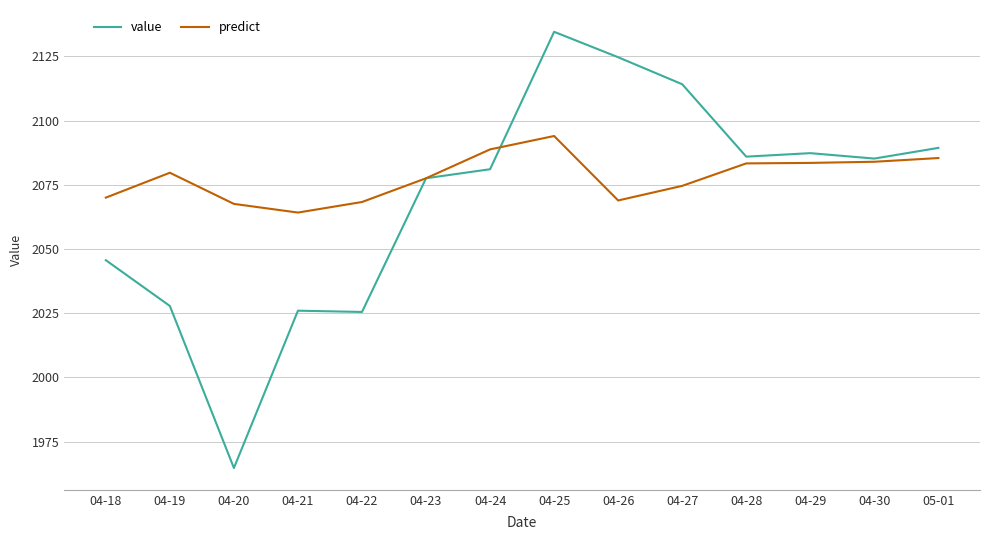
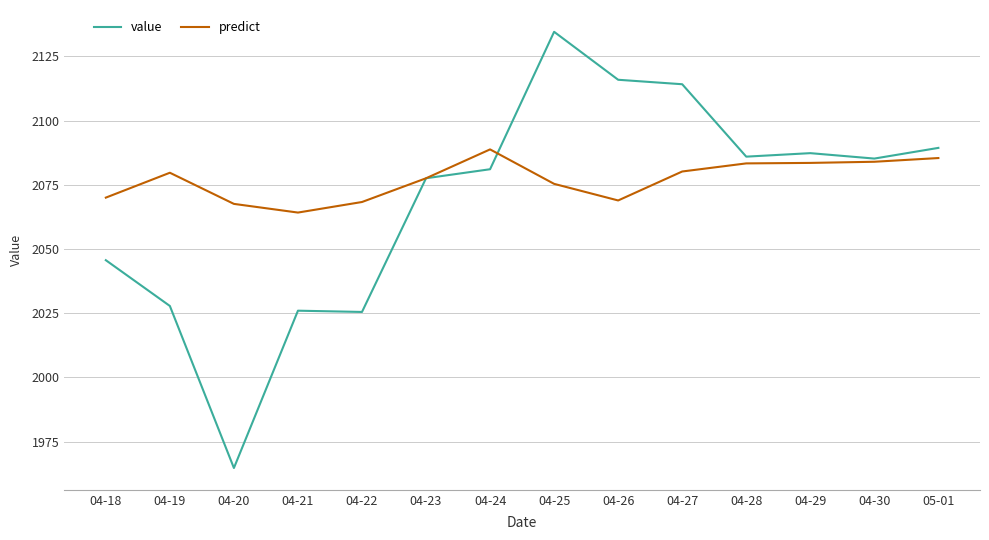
predict, 04-25: 2094 -> 2075
value, 04-26: 2125 -> 2116
predict, 04-27: 2075 -> 2080
